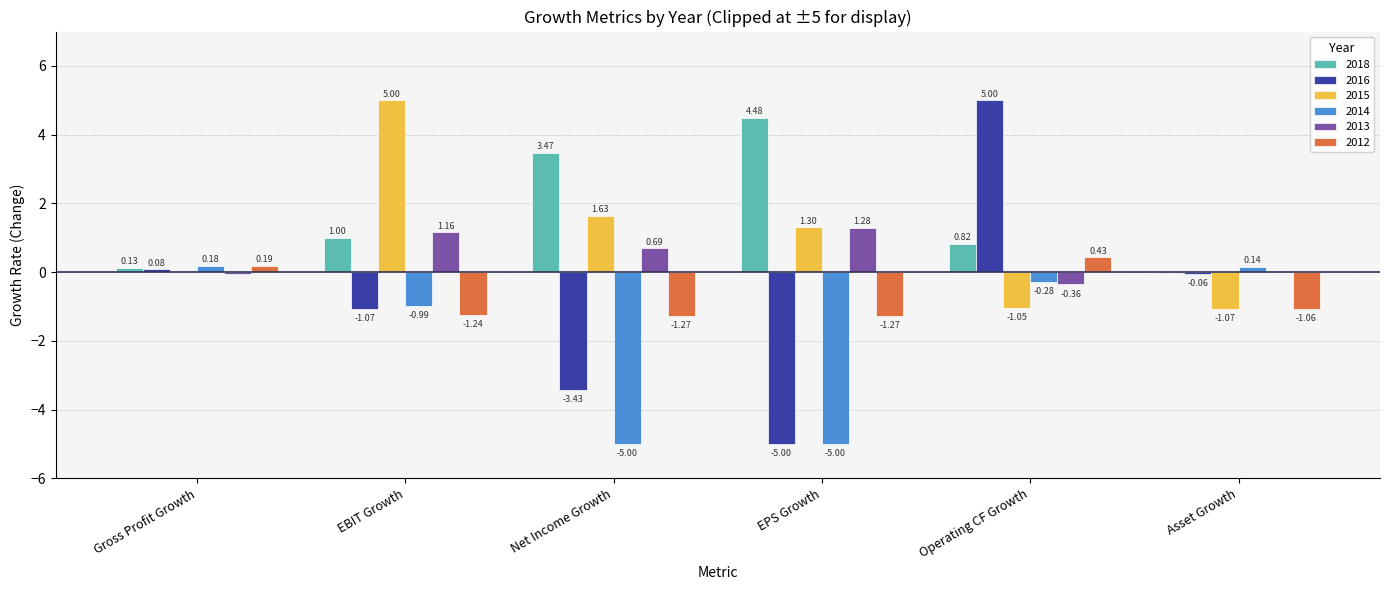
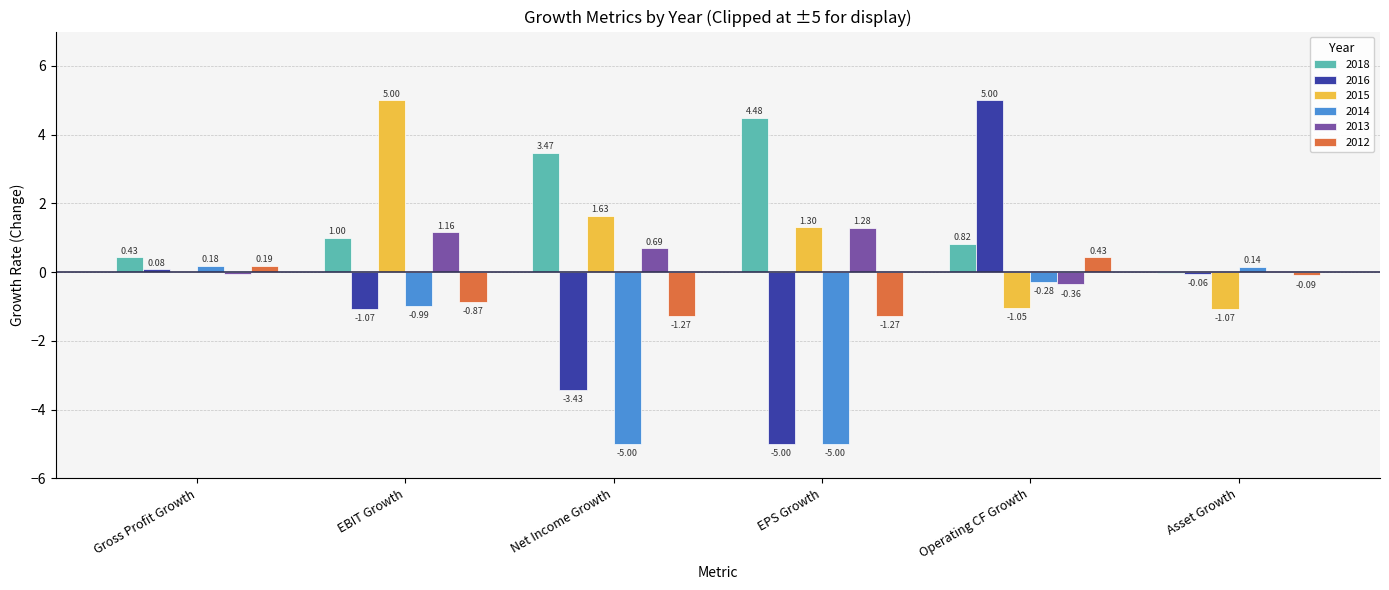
2018, Gross Profit Growth: 0.13 -> 0.43
2012, EBIT Growth: -1.24 -> -0.87
2012, Asset Growth: -1.06 -> -0.09
